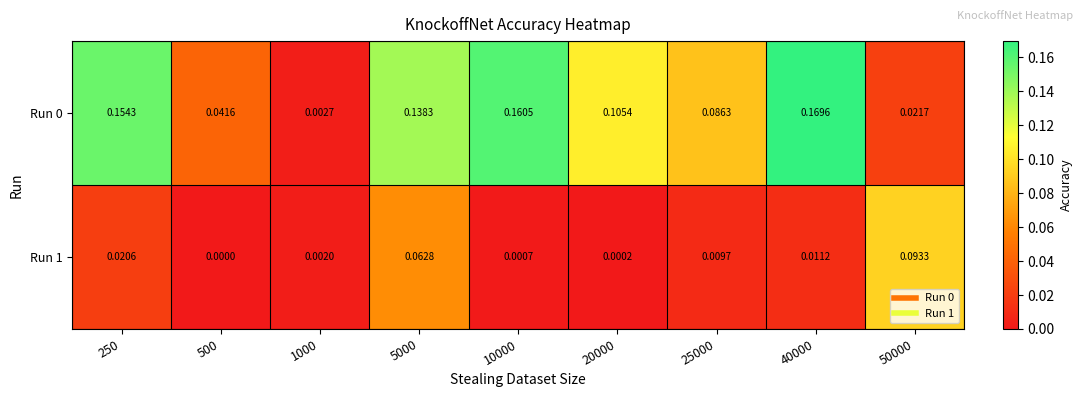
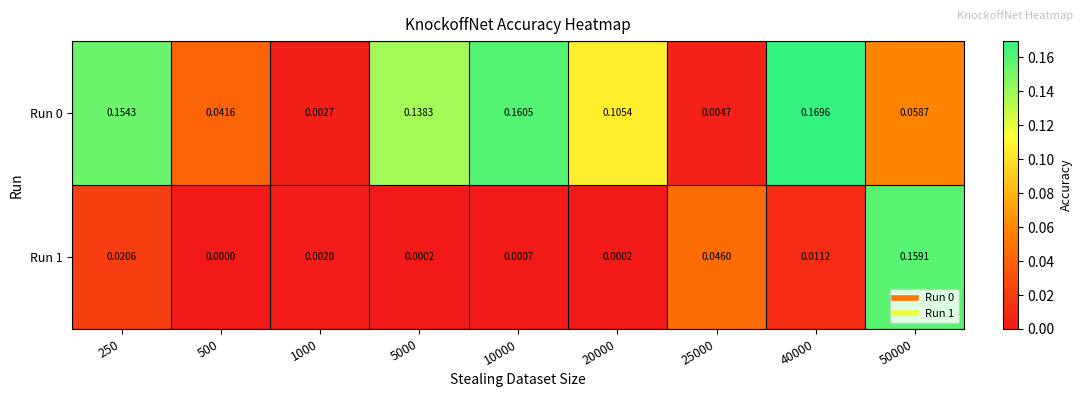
Run 0, 25000: 0.0863 -> 0.0047
Run 0, 50000: 0.0217 -> 0.0587
Run 1, 5000: 0.0628 -> 0.0002
Run 1, 25000: 0.0097 -> 0.0460
Run 1, 50000: 0.0933 -> 0.1591
